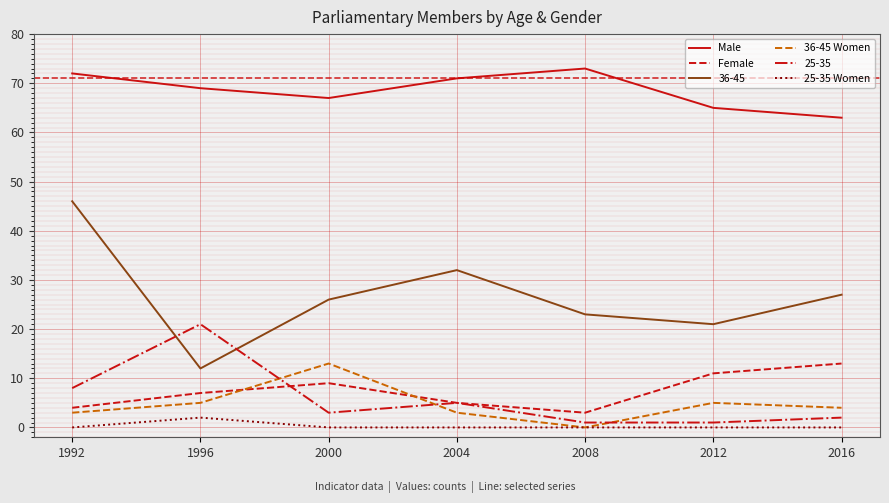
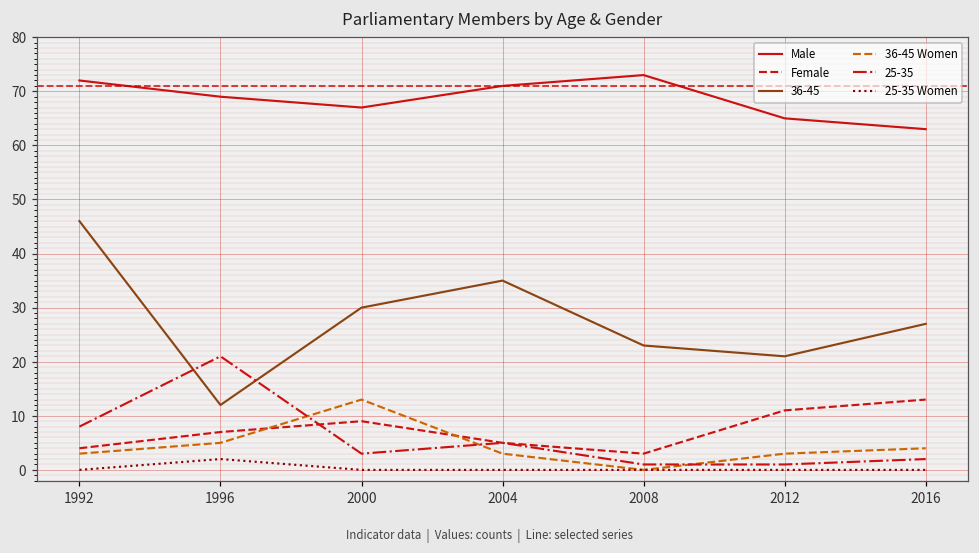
36-45, 2000: 26 -> 30
36-45, 2004: 32 -> 35
36-45 Women, 2012: 5 -> 3
